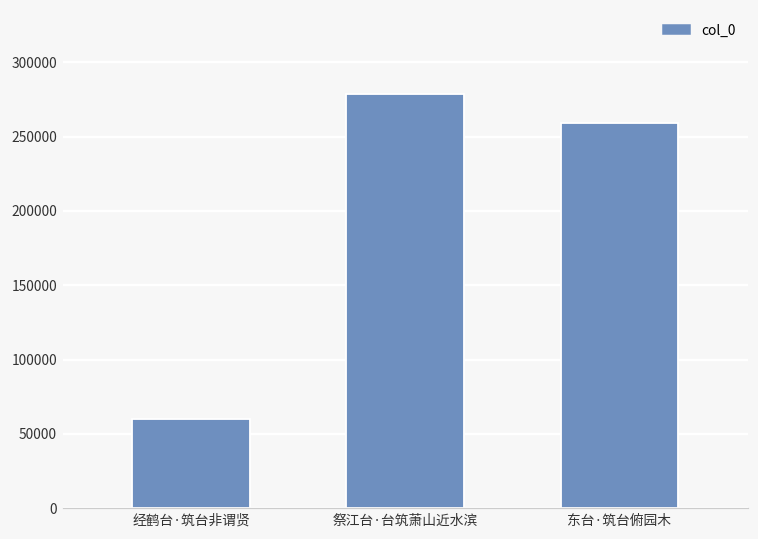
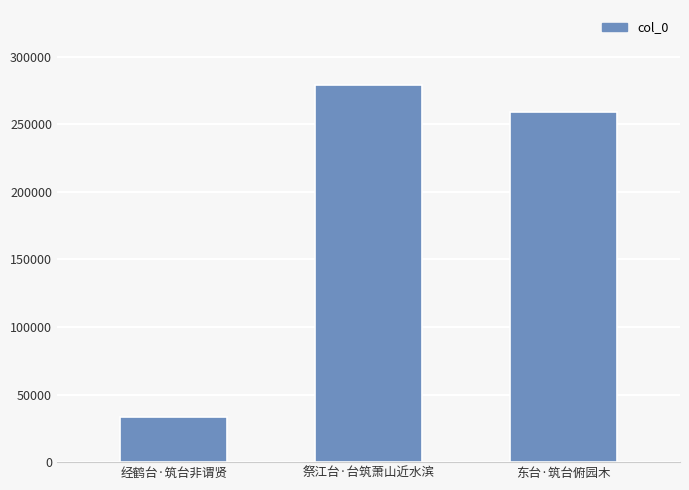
经鹤台·筑台非谓贤: 60000 -> 34000
